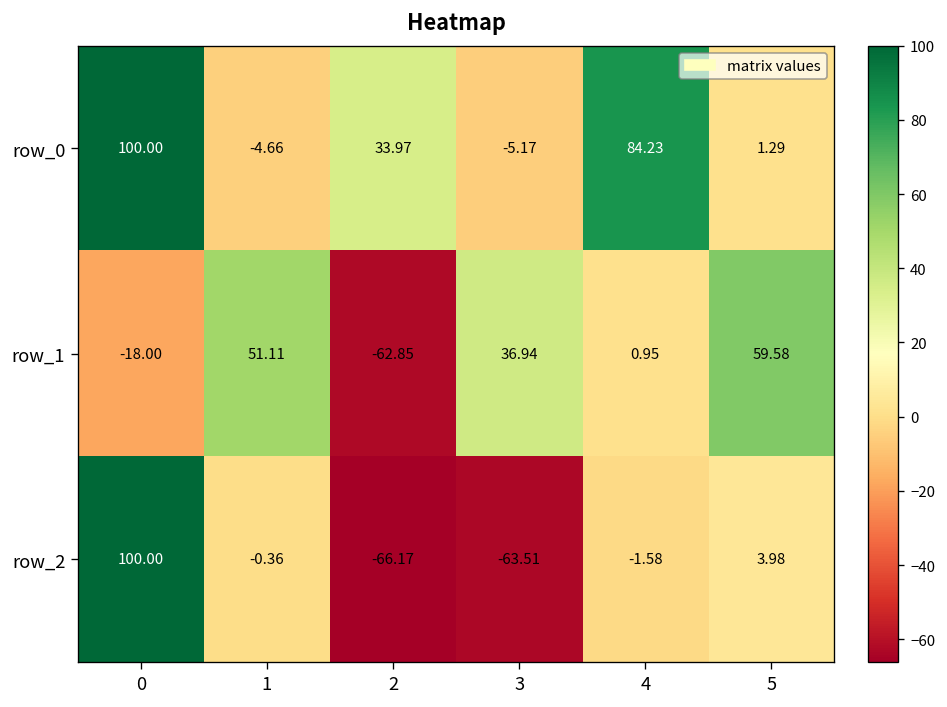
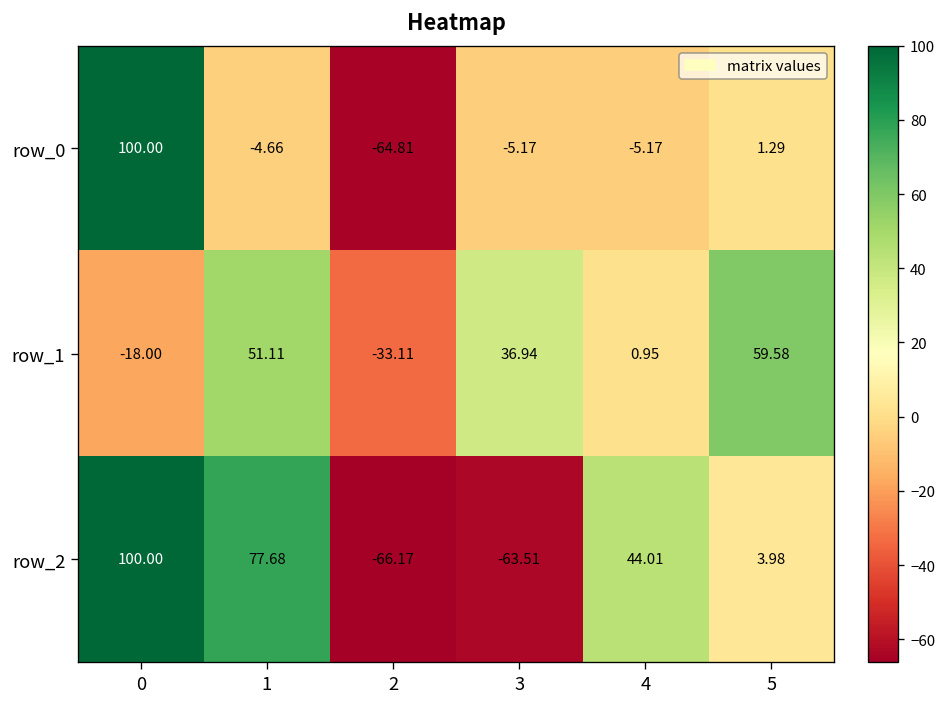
row_0, 2: 33.97 -> -64.81
row_0, 4: 84.23 -> -5.17
row_1, 2: -62.85 -> -33.11
row_2, 1: -0.36 -> 77.68
row_2, 4: -1.58 -> 44.01
